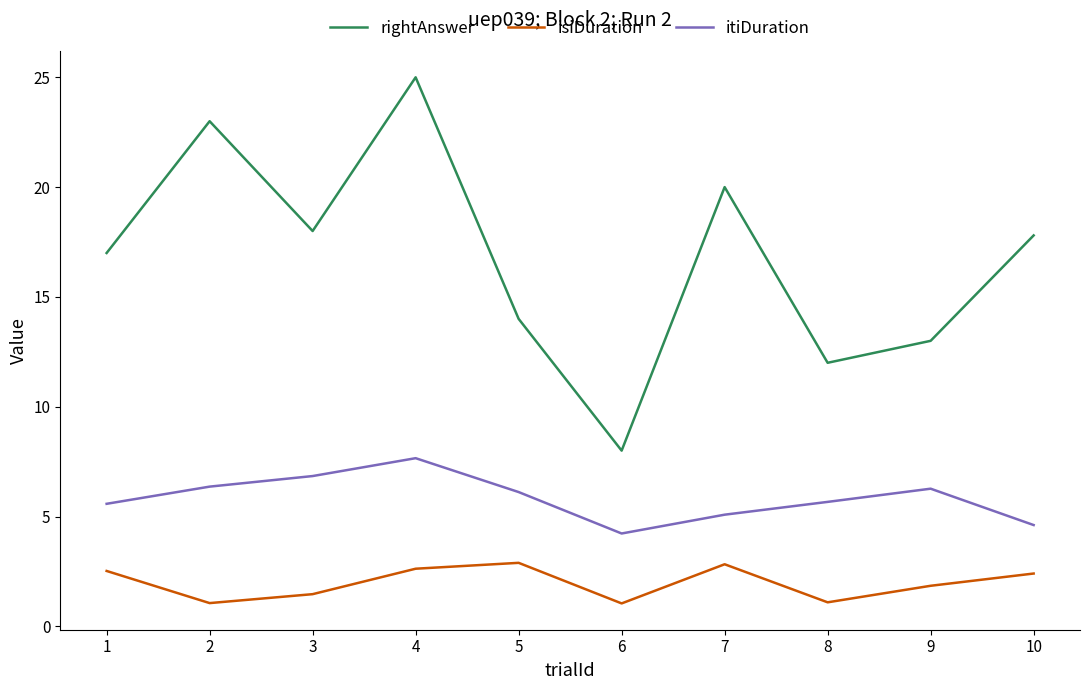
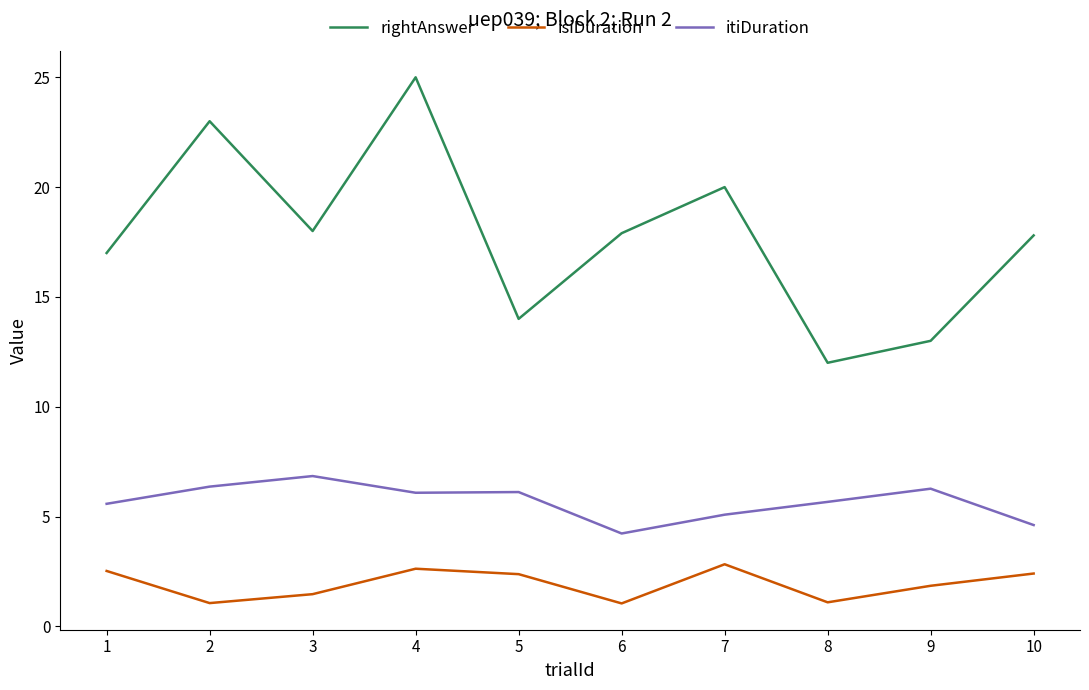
itiDuration, 4: 7.7 -> 6.1
isiDuration, 5: 2.9 -> 2.4
rightAnswer, 6: 8.0 -> 17.9
